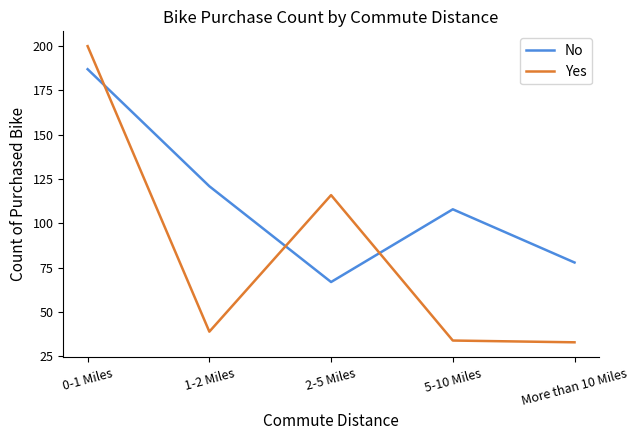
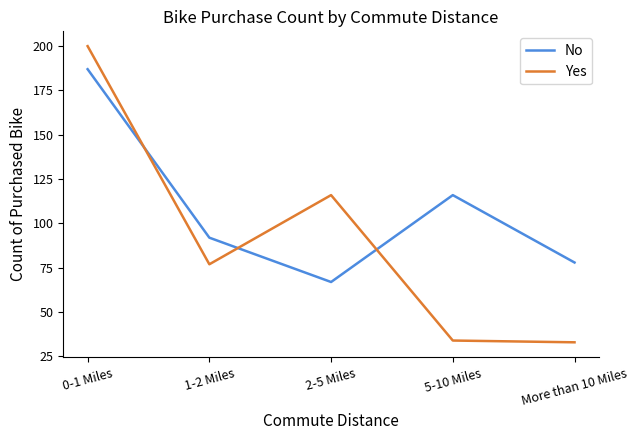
No, 1-2 Miles: 121 -> 92
Yes, 1-2 Miles: 39 -> 77
No, 5-10 Miles: 108 -> 116
